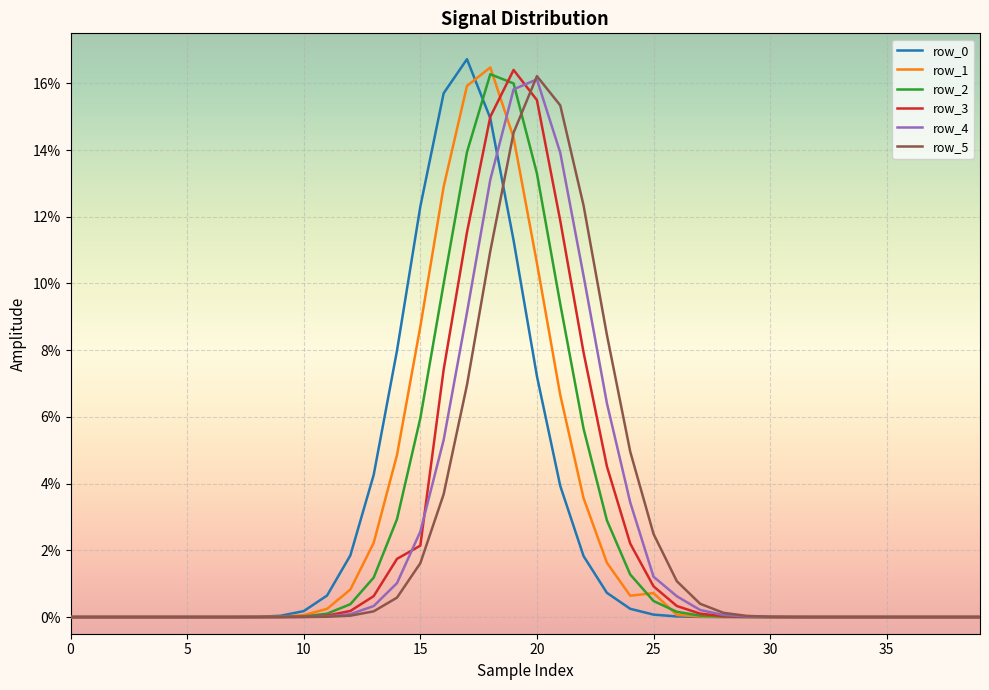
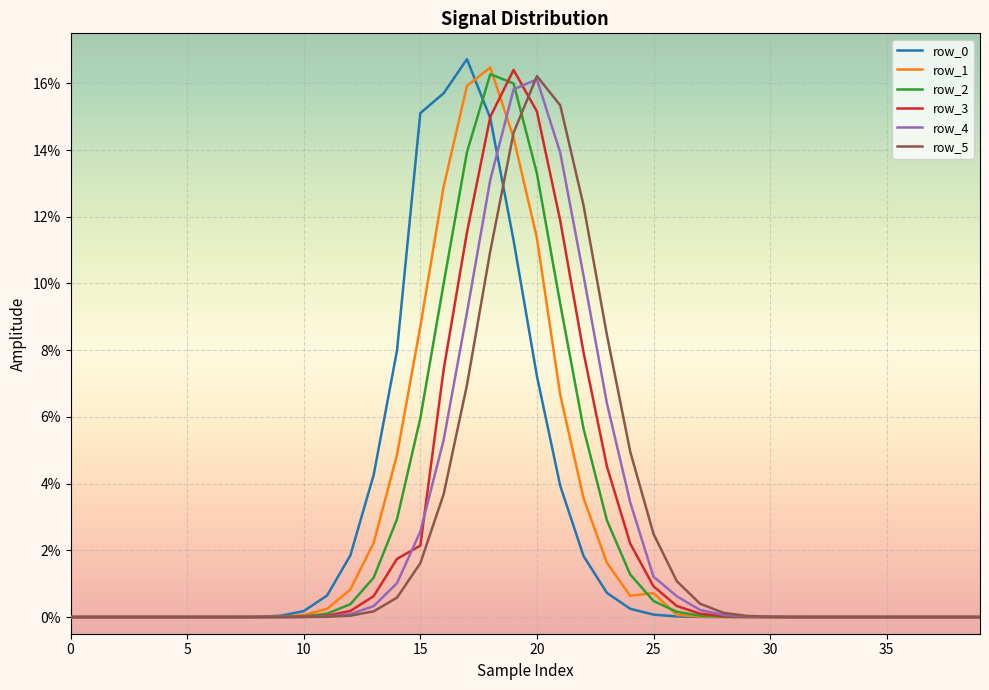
row_0, 15: 12.3% -> 15.1%
row_1, 20: 10.6% -> 11.4%
row_3, 20: 15.5% -> 15.2%
